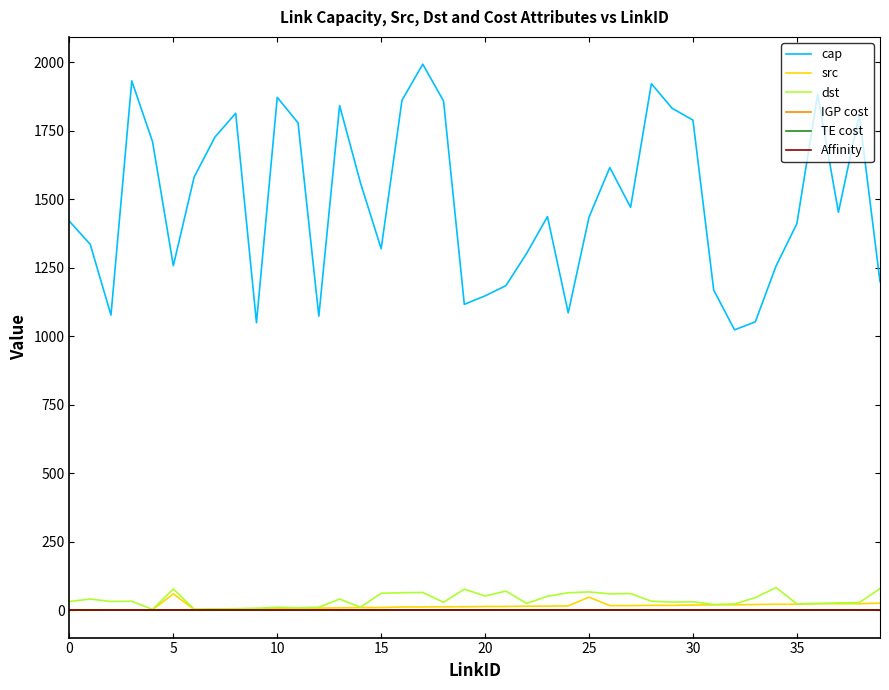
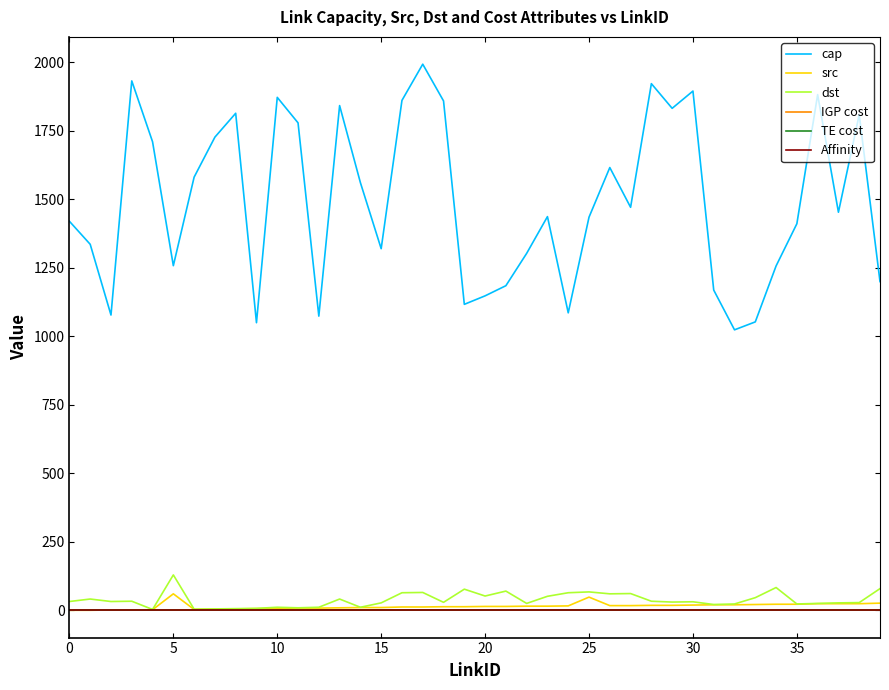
dst, 5: 80 -> 130
dst, 15: 60 -> 30
cap, 30: 1790 -> 1890
